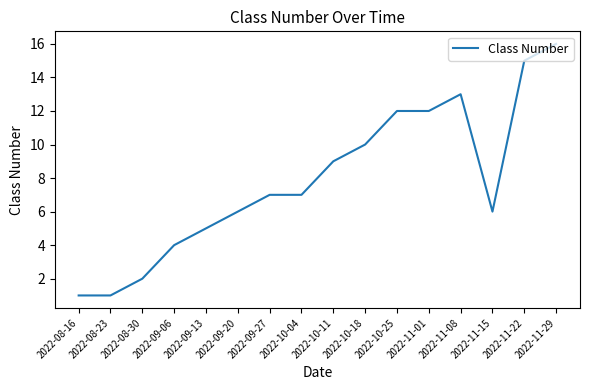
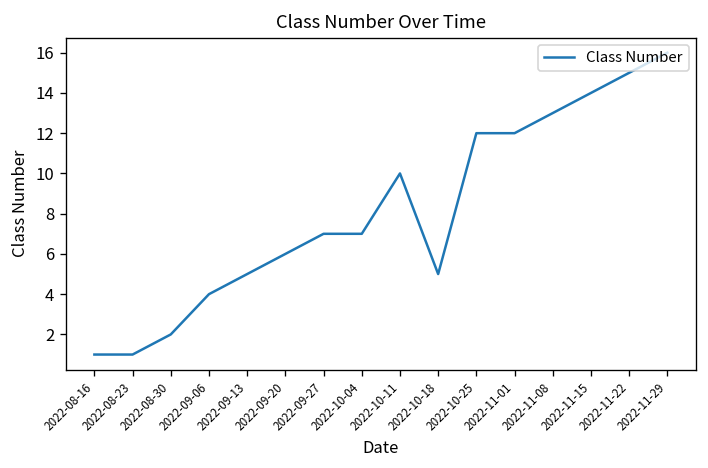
2022-10-11: 9 -> 10
2022-10-18: 10 -> 5
2022-11-15: 6 -> 14
